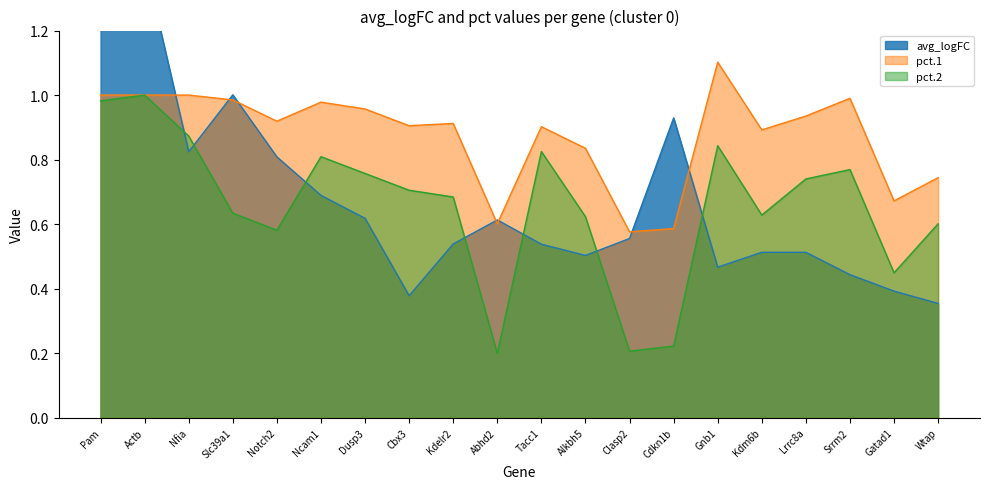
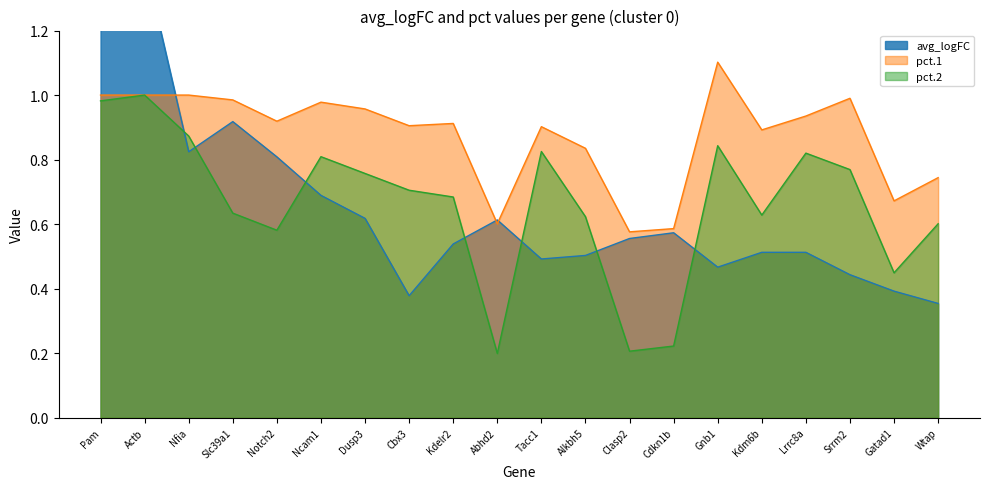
avg_logFC, Slc39a1: 1.00 -> 0.92
avg_logFC, Tacc1: 0.54 -> 0.49
avg_logFC, Cdkn1b: 0.93 -> 0.57
pct.2, Lrrc8a: 0.74 -> 0.82
